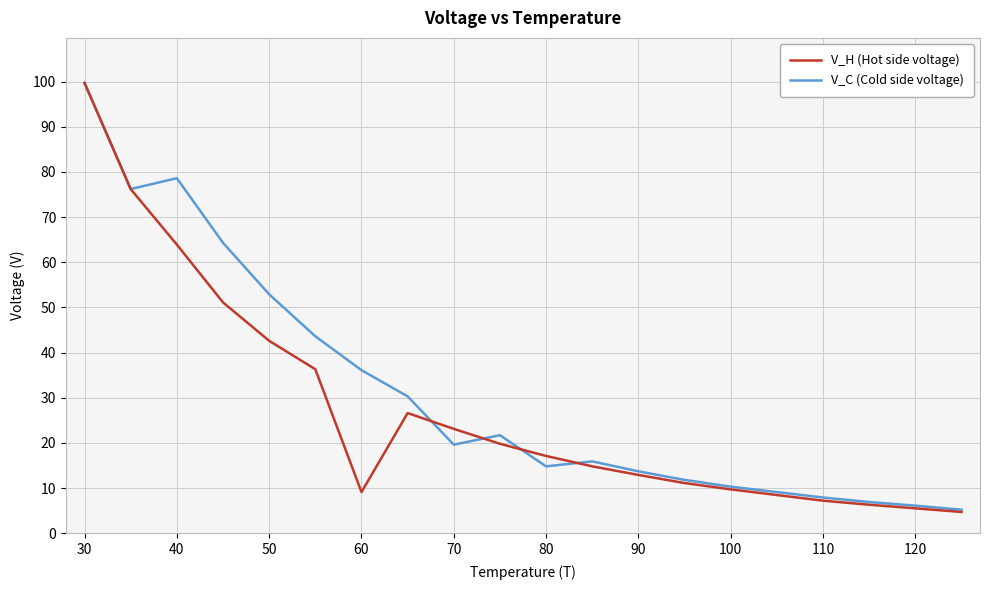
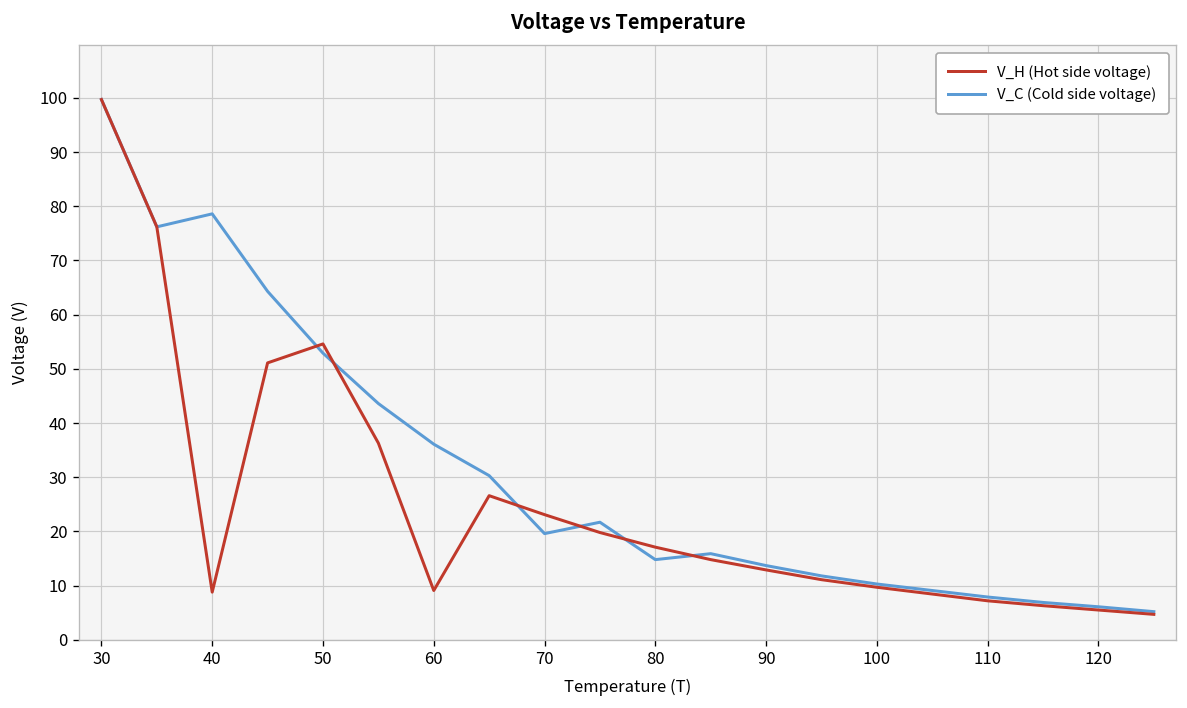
V_H (Hot side voltage), 40: 64 -> 9
V_H (Hot side voltage), 50: 43 -> 55
